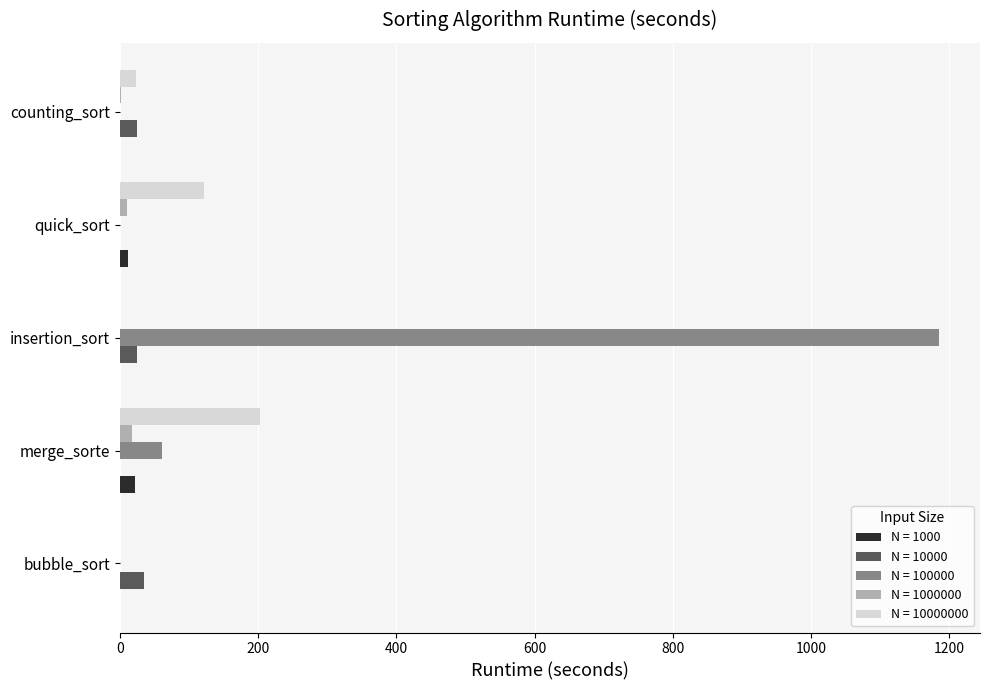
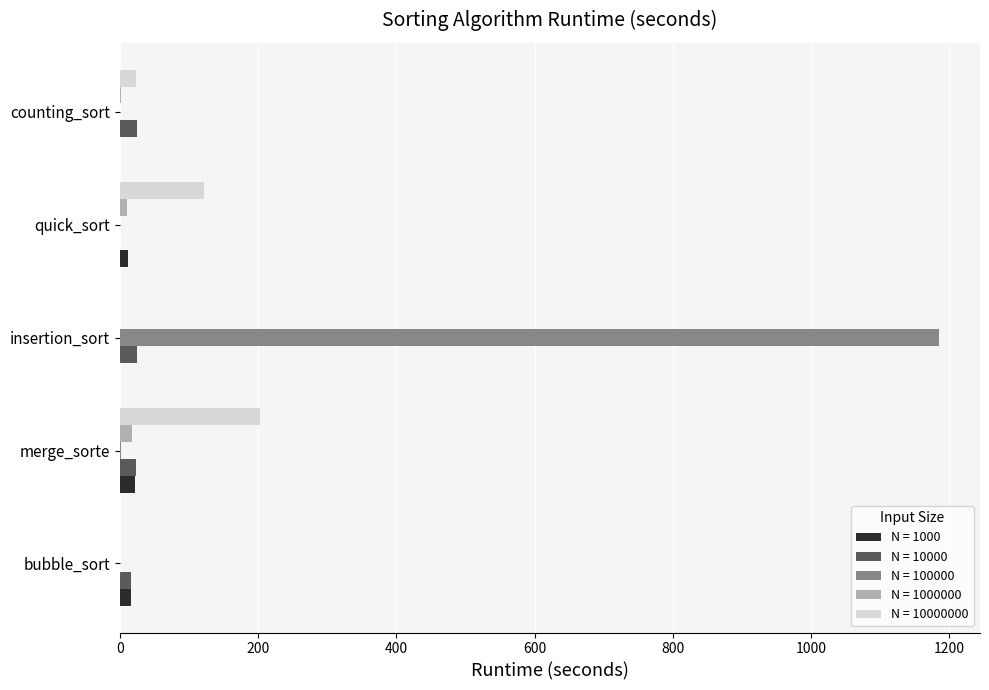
N = 100000, merge_sorte: 60 -> 0
N = 10000, merge_sorte: 0 -> 20
N = 10000, bubble_sort: 30 -> 20
N = 1000, bubble_sort: 0 -> 20
